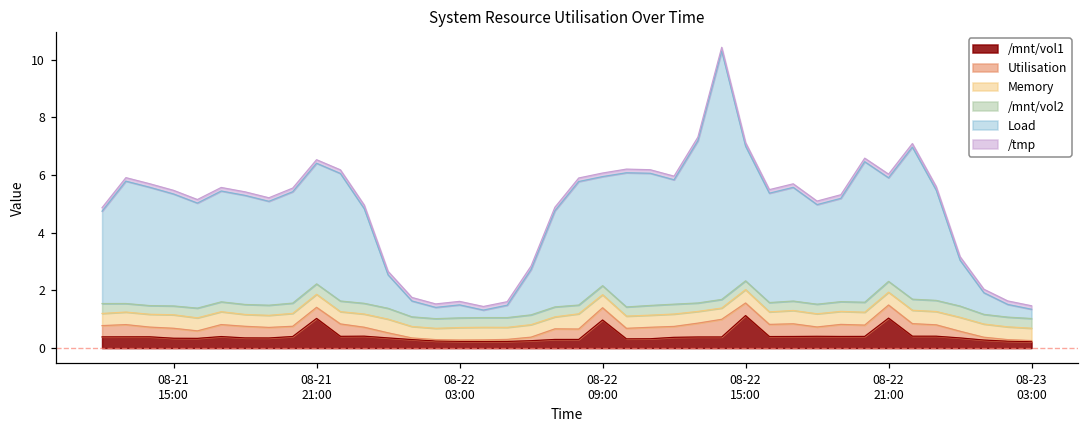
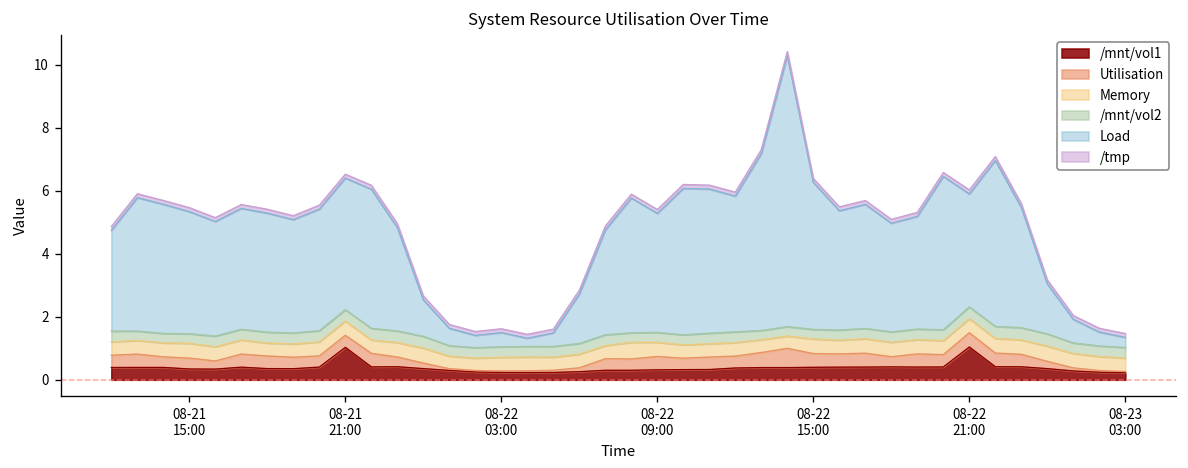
/mnt/vol1, 08-22 09:00: 1.0 -> 0.3
/mnt/vol1, 08-22 15:00: 1.1 -> 0.4
